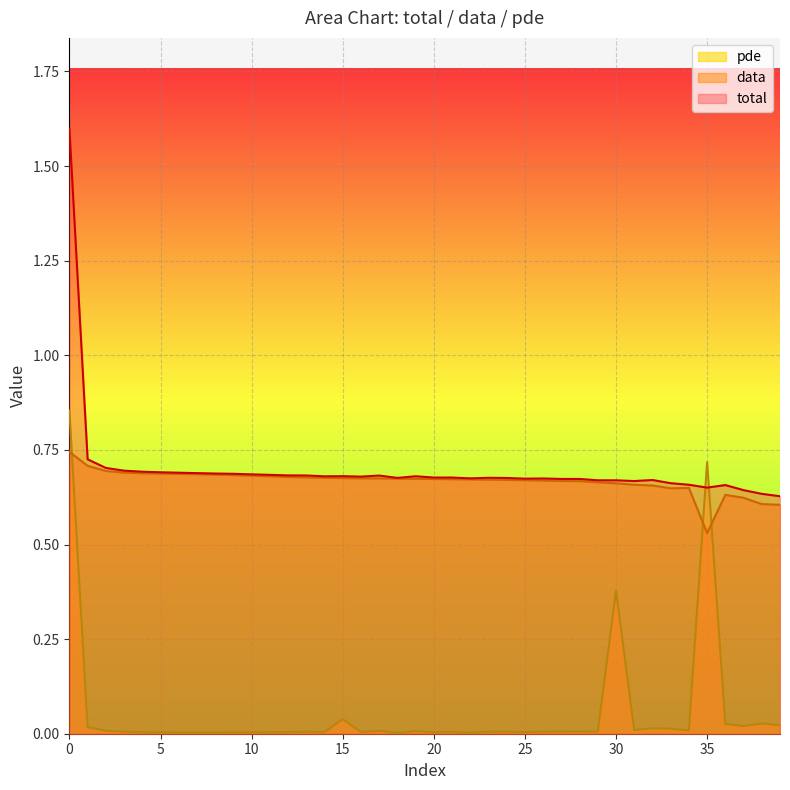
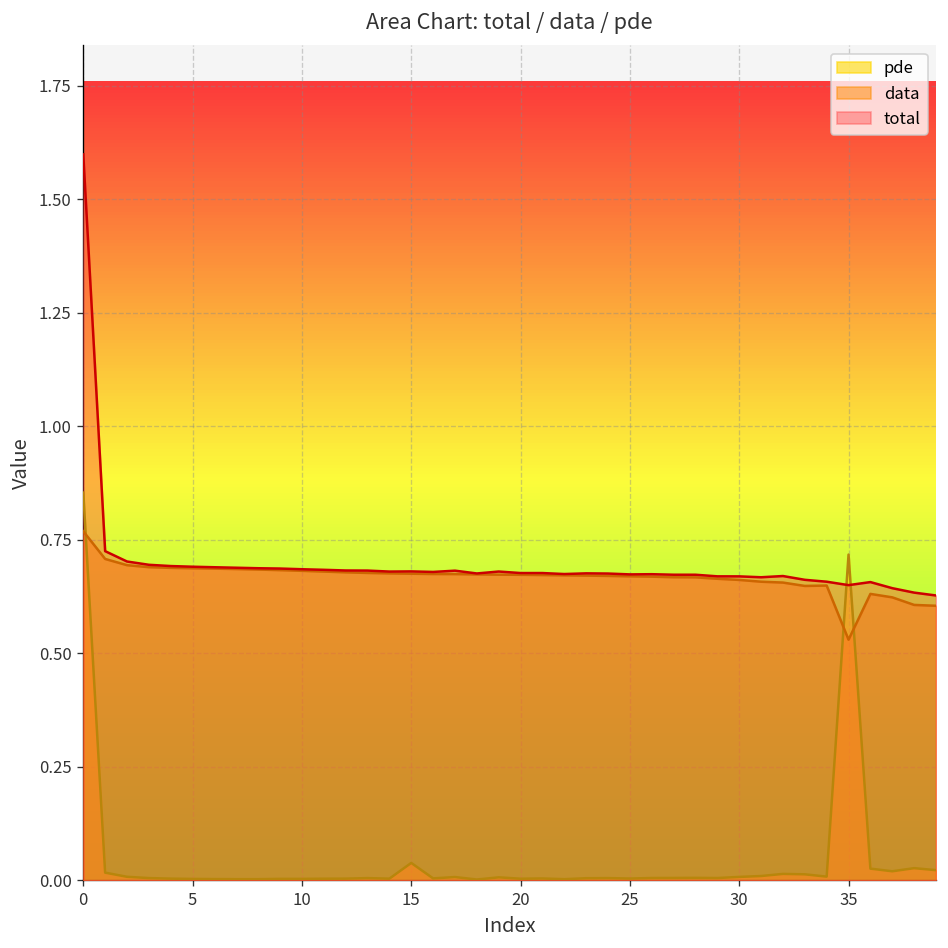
data, 0: 0.74 -> 0.77
pde, 30: 0.38 -> 0.01
